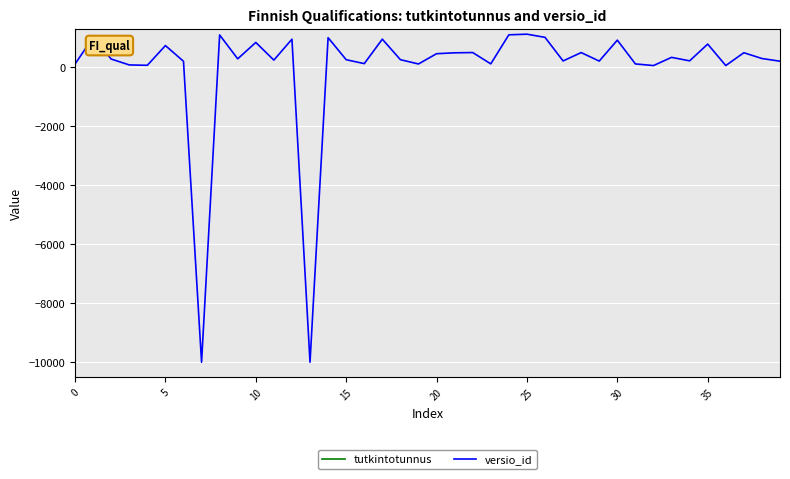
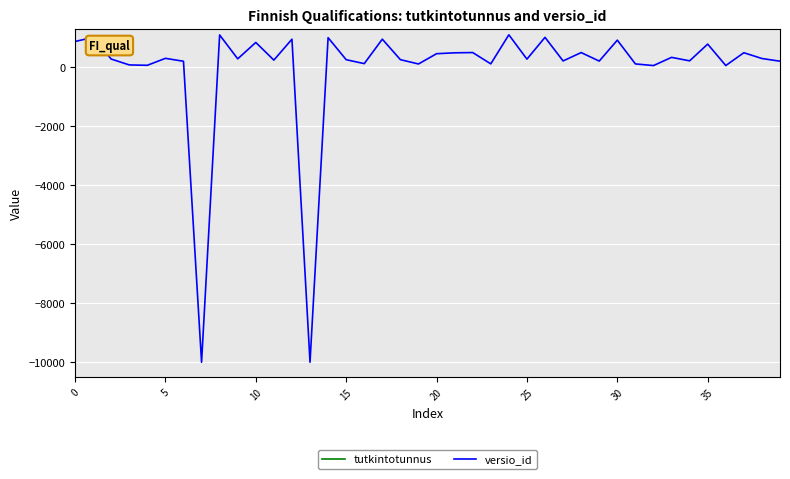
versio_id, 0: 100 -> 900
versio_id, 5: 700 -> 300
versio_id, 25: 1100 -> 300
